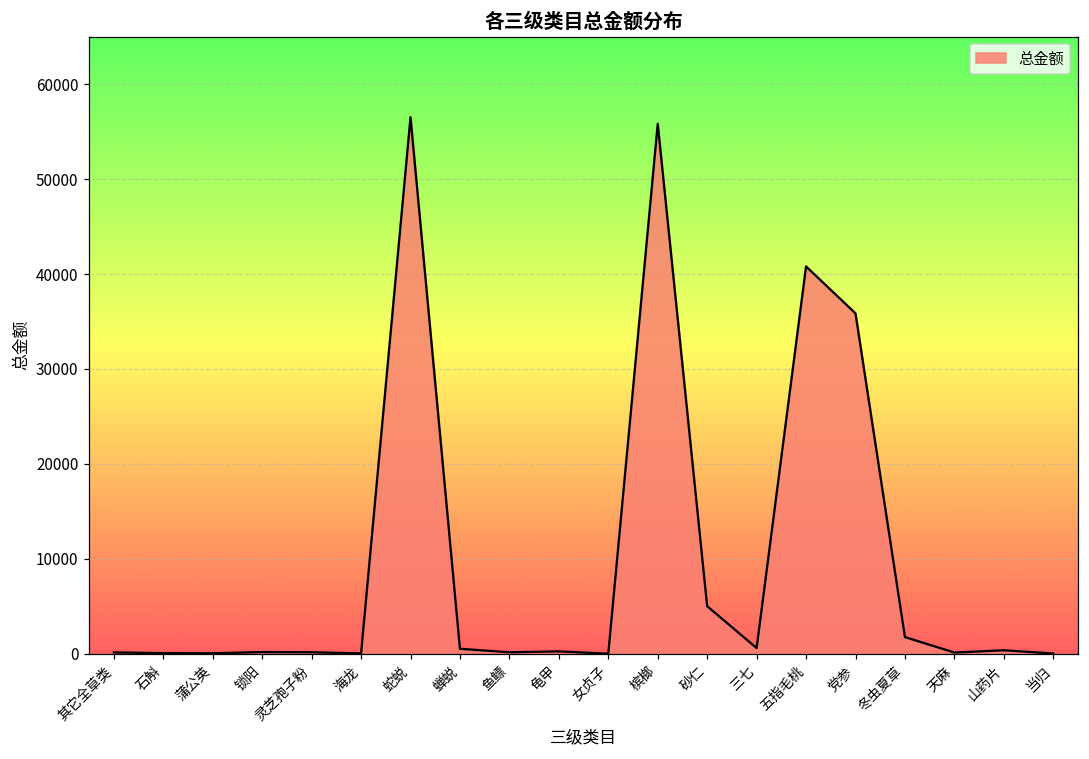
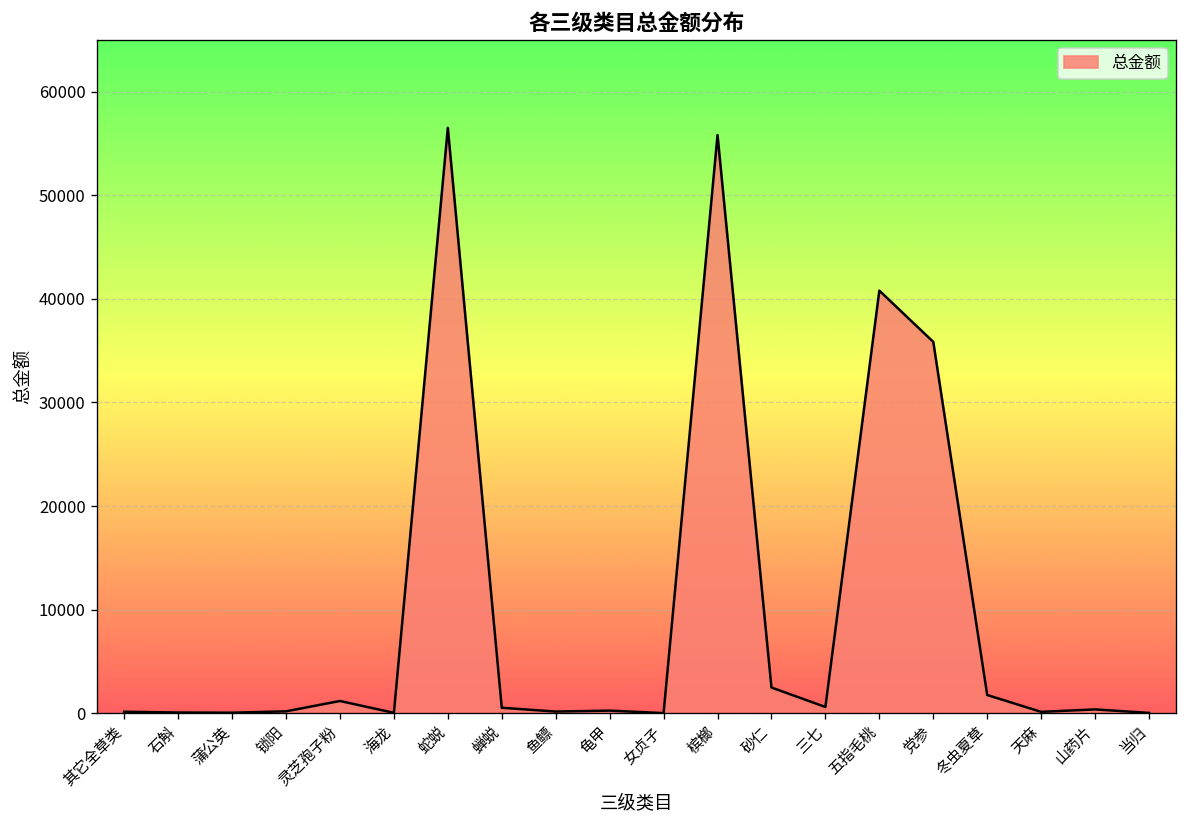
灵芝孢子粉: 0 -> 1000
砂仁: 5000 -> 2000
